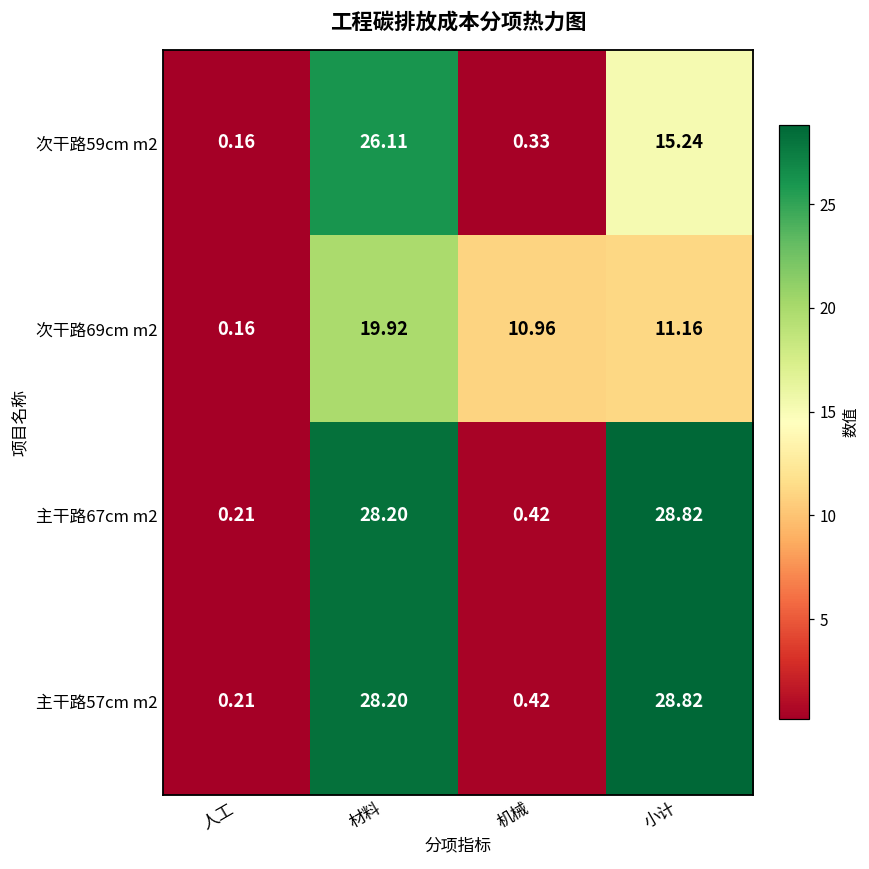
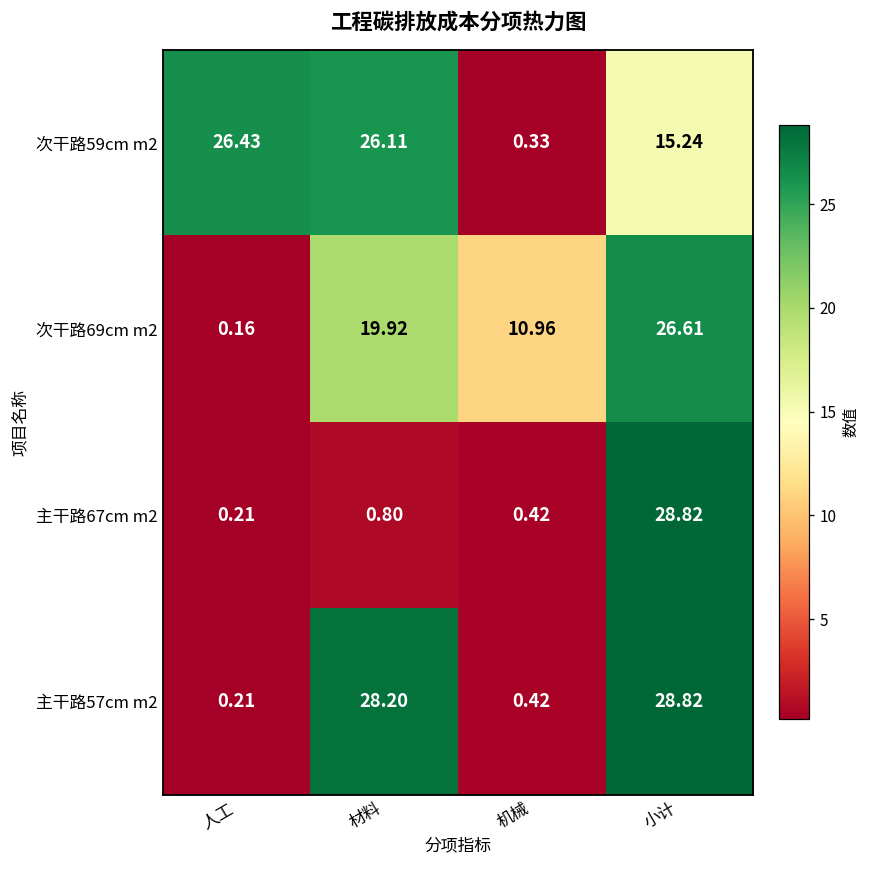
次干路59cm m2, 人工: 0.16 -> 26.43
次干路69cm m2, 小计: 11.16 -> 26.61
主干路67cm m2, 材料: 28.20 -> 0.80
